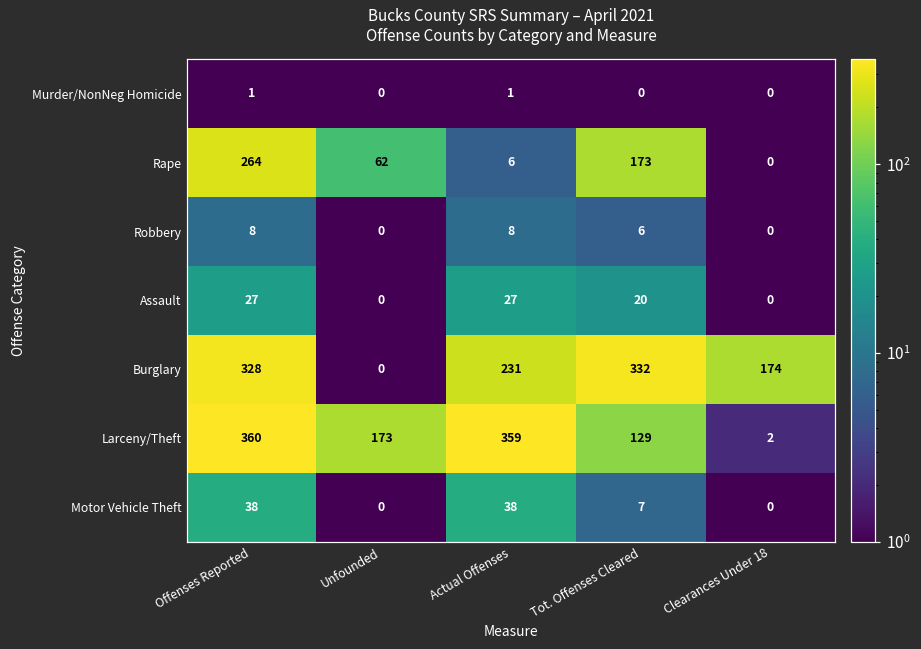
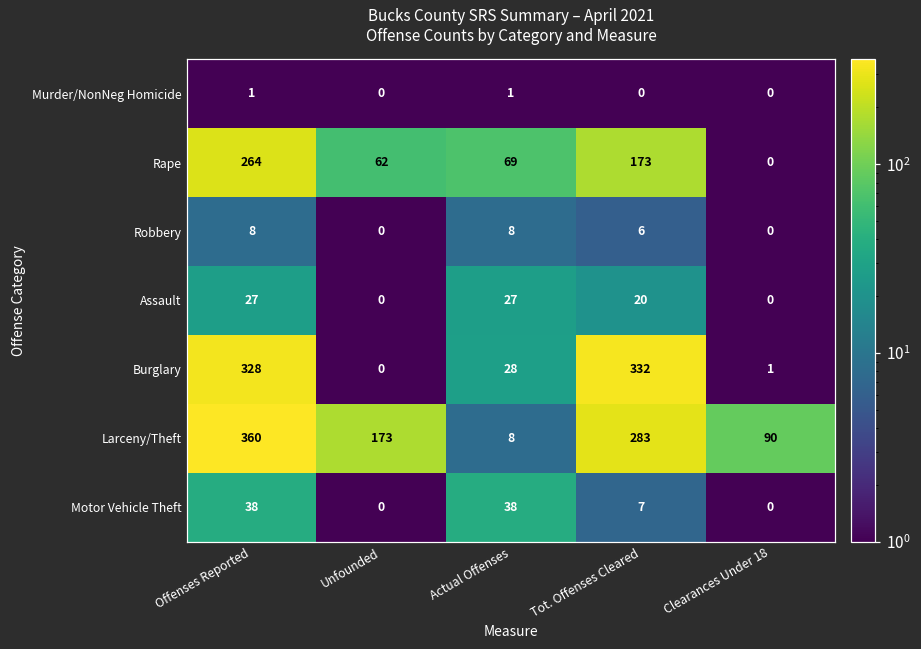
Rape, Actual Offenses: 6 -> 69
Burglary, Actual Offenses: 231 -> 28
Burglary, Clearances Under 18: 174 -> 1
Larceny/Theft, Actual Offenses: 359 -> 8
Larceny/Theft, Tot. Offenses Cleared: 129 -> 283
Larceny/Theft, Clearances Under 18: 2 -> 90
